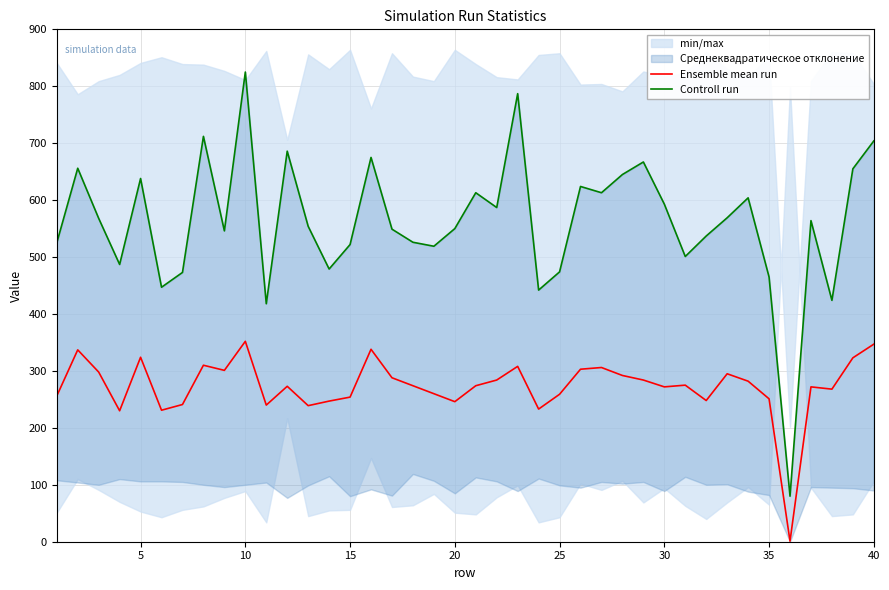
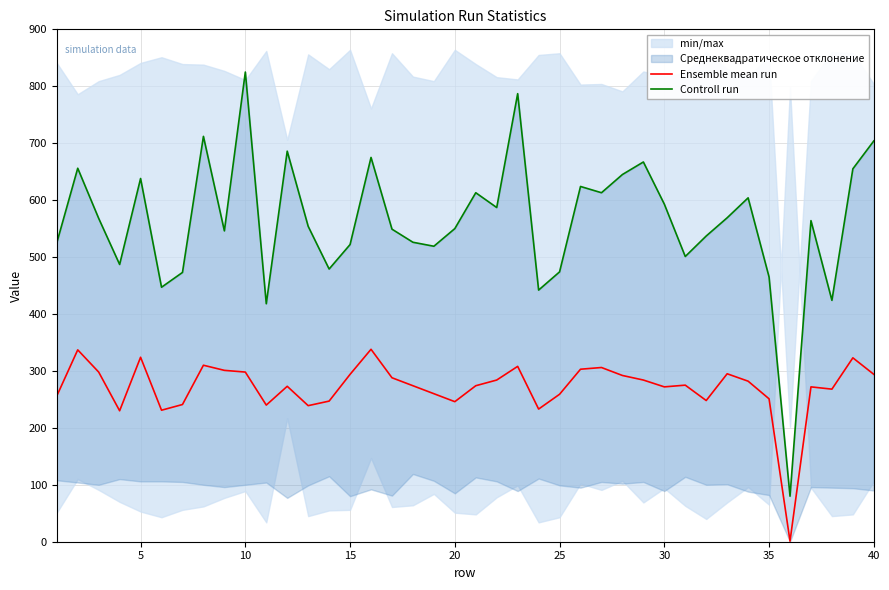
Ensemble mean run, 10: 350 -> 300
Ensemble mean run, 15: 250 -> 290
Ensemble mean run, 40: 350 -> 290
